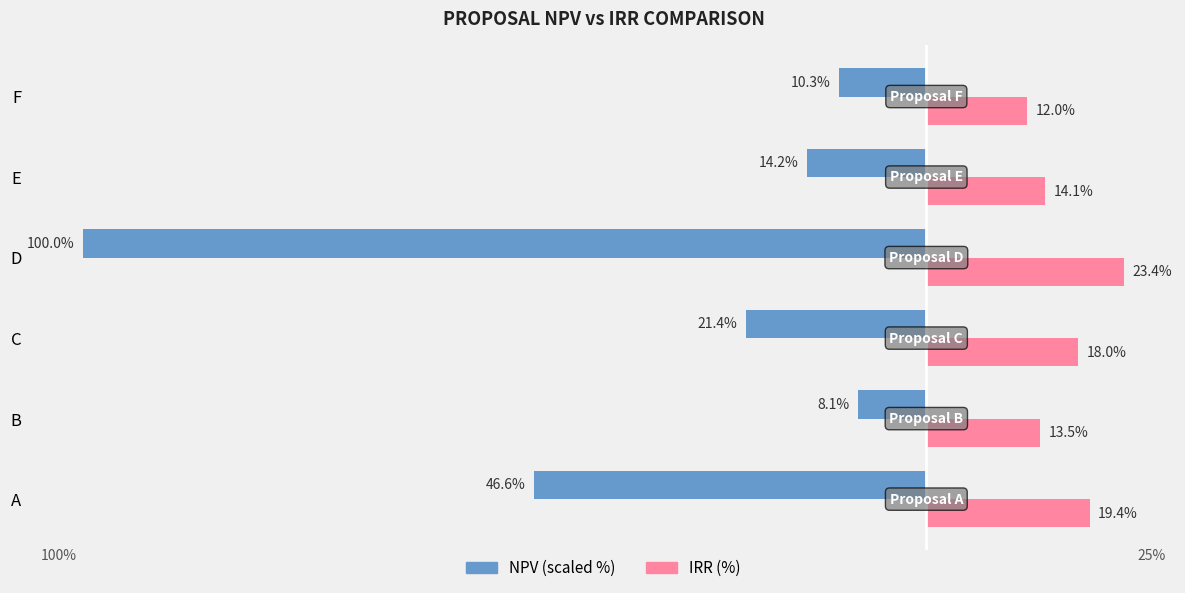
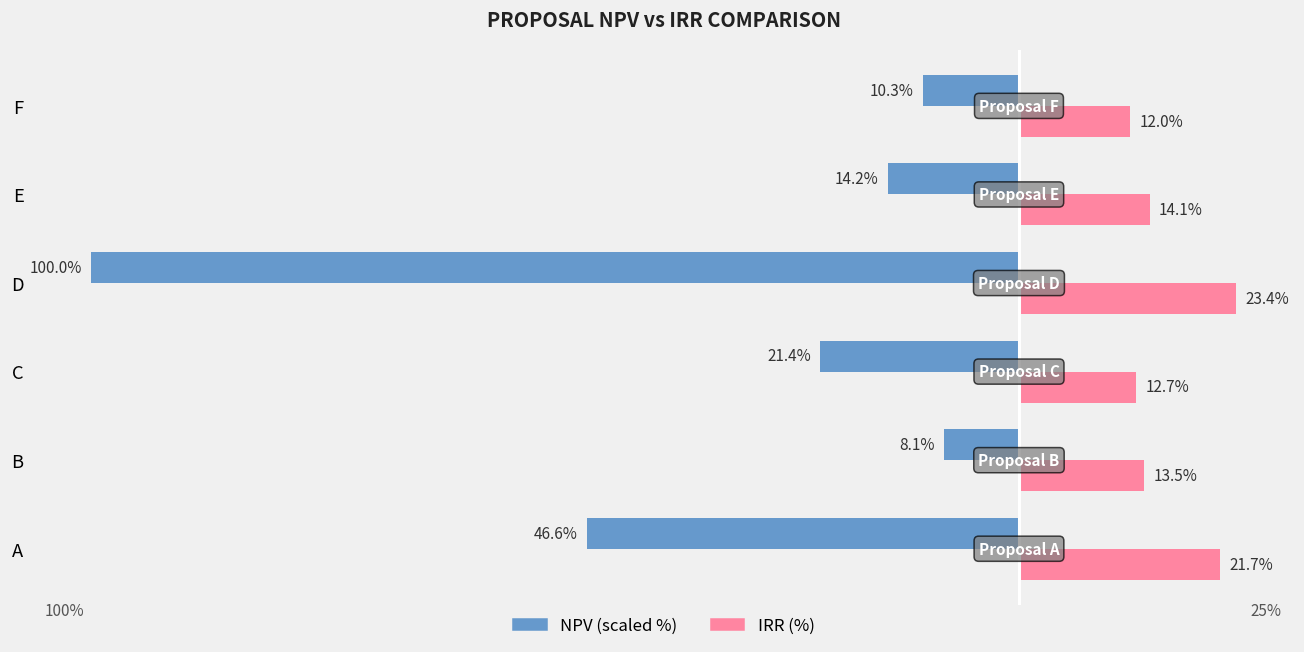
IRR (%), C: 18.0% -> 12.7%
IRR (%), A: 19.4% -> 21.7%
